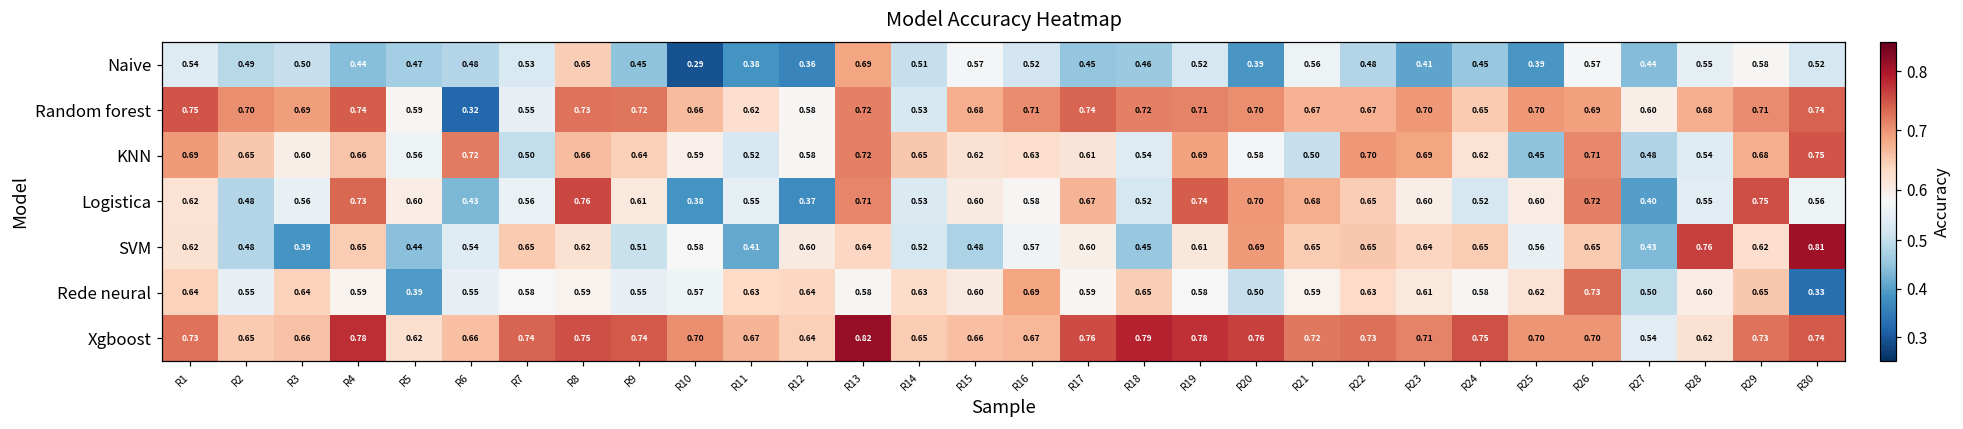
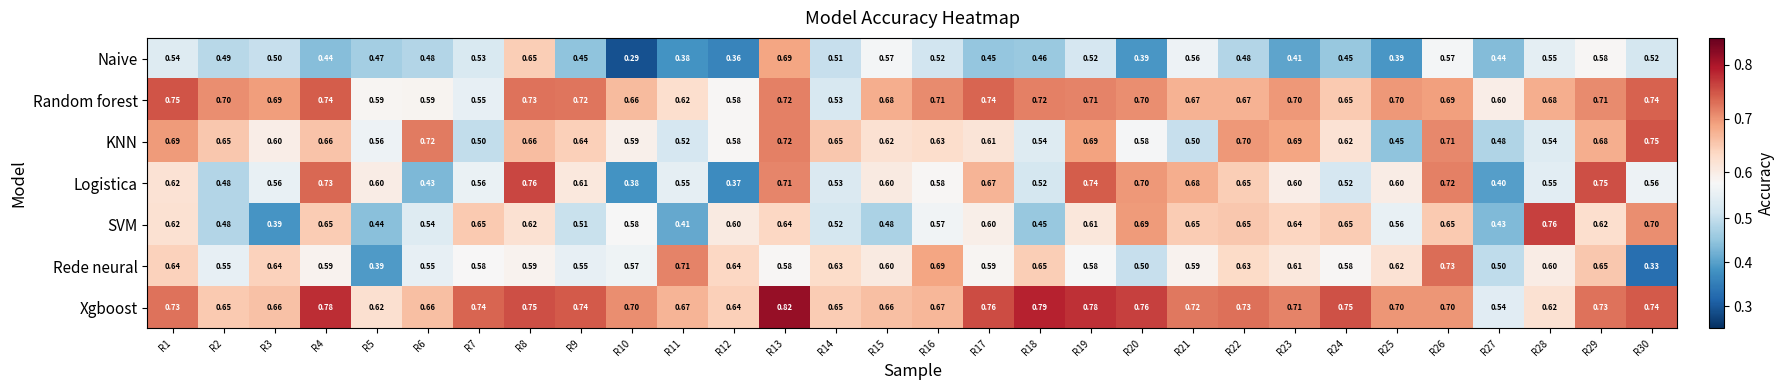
Random forest, R6: 0.32 -> 0.59
SVM, R30: 0.81 -> 0.70
Rede neural, R11: 0.63 -> 0.71
